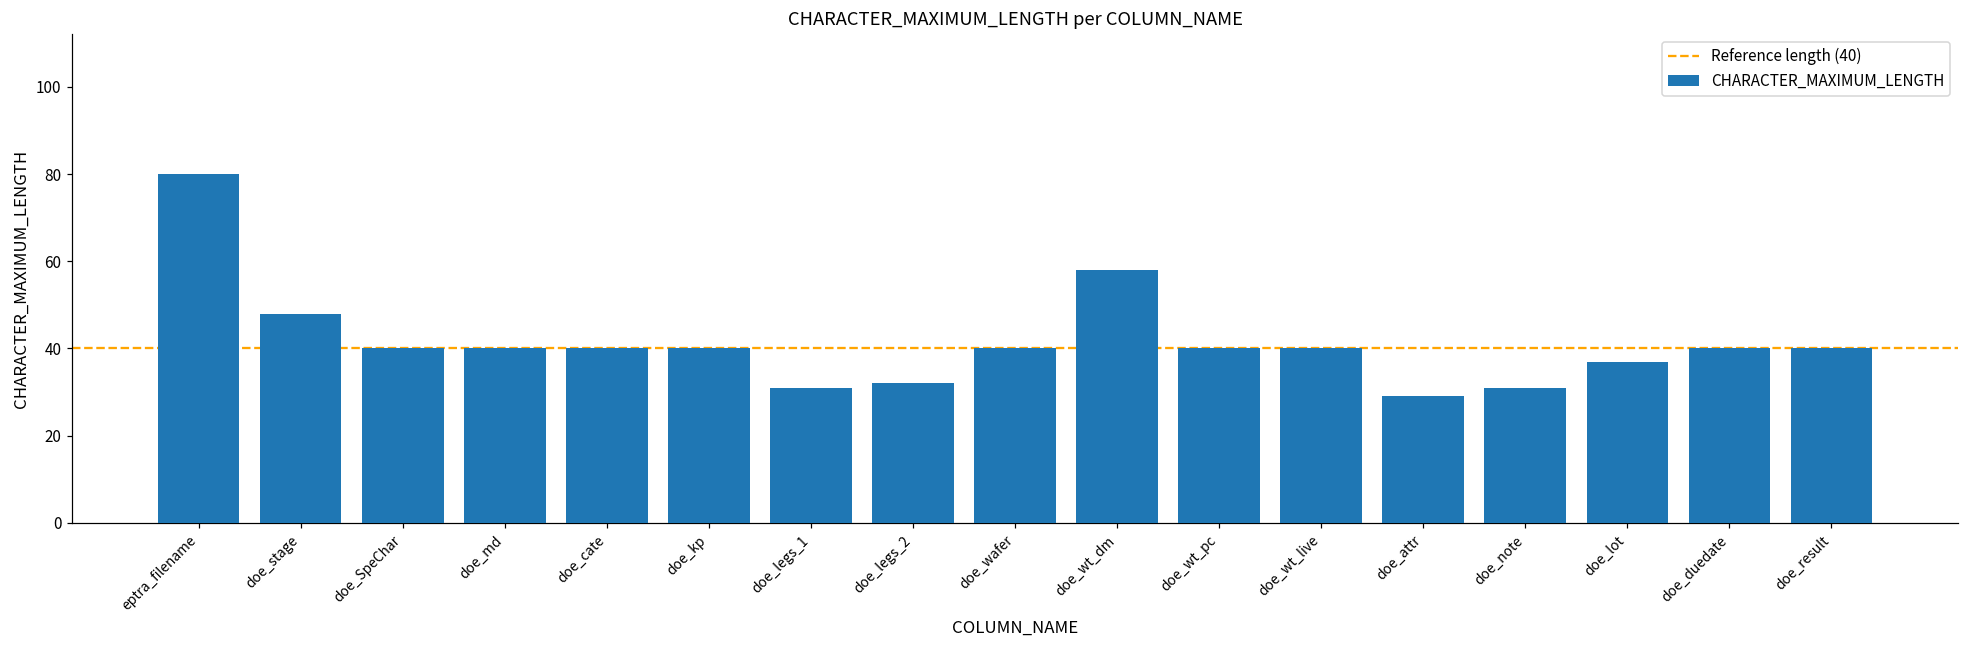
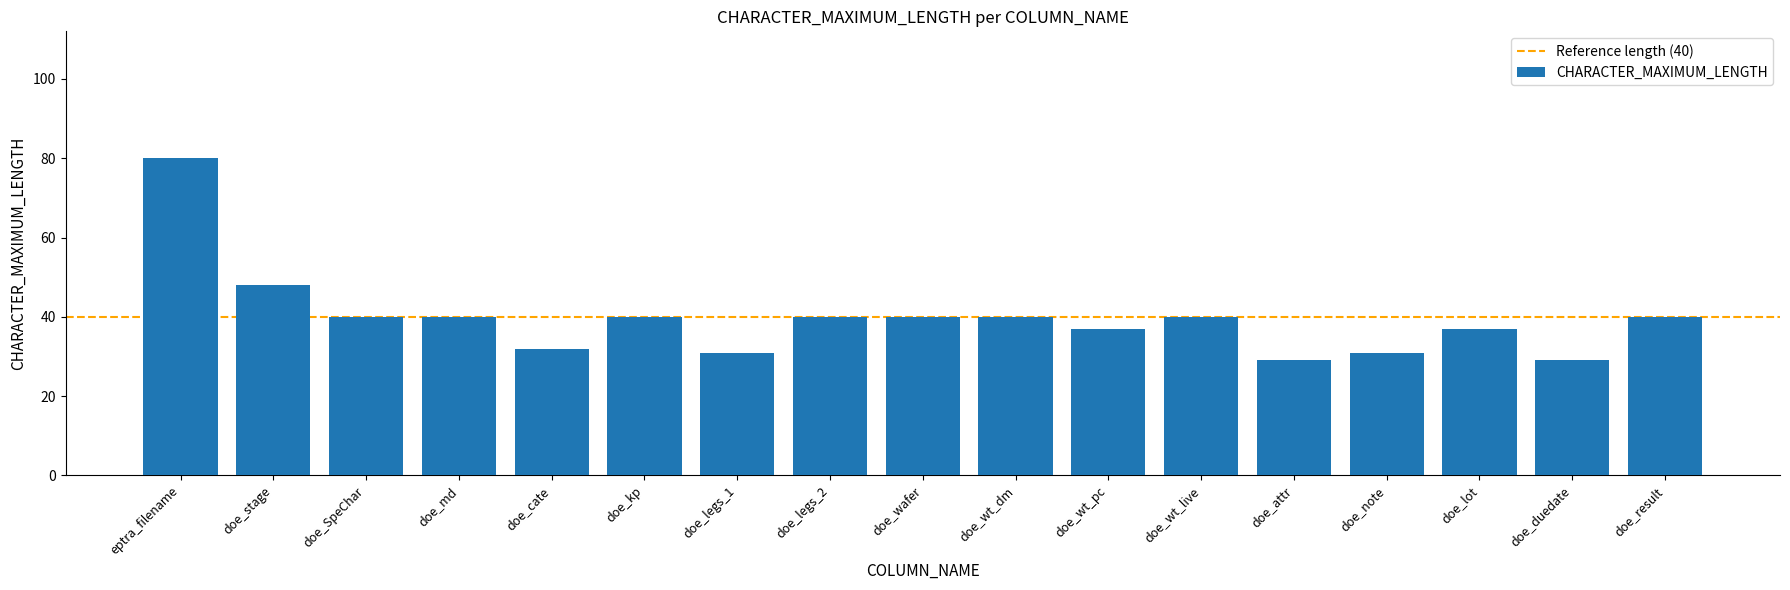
doe_cate: 40 -> 32
doe_legs_2: 32 -> 40
doe_wt_dm: 58 -> 40
doe_wt_pc: 40 -> 37
doe_duedate: 40 -> 29
